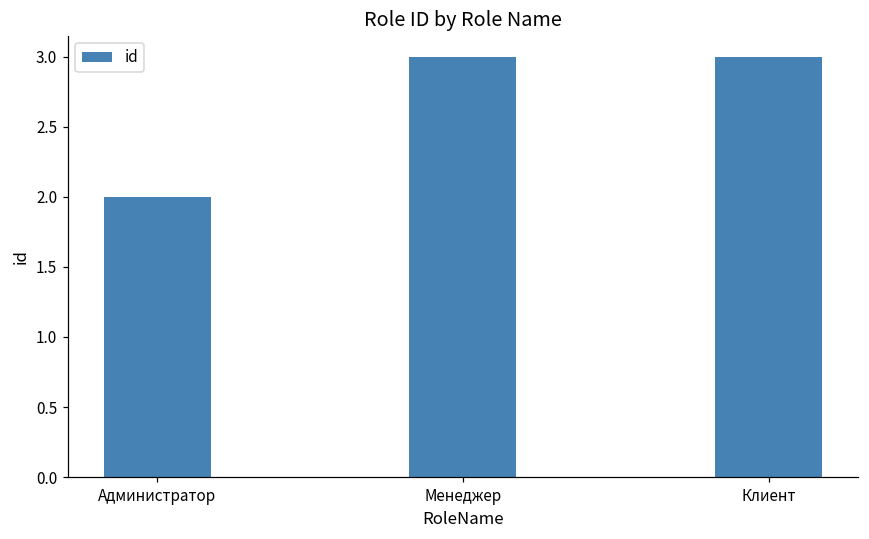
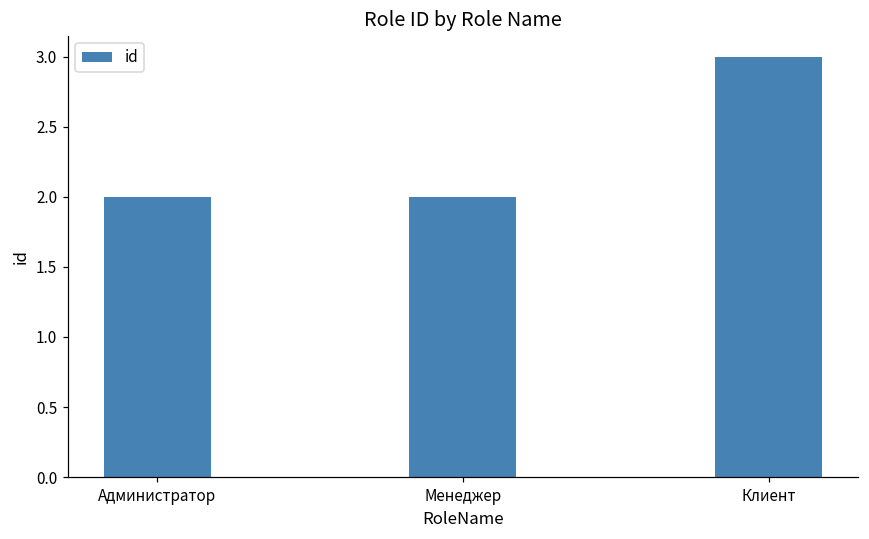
Менеджер: 3 -> 2
